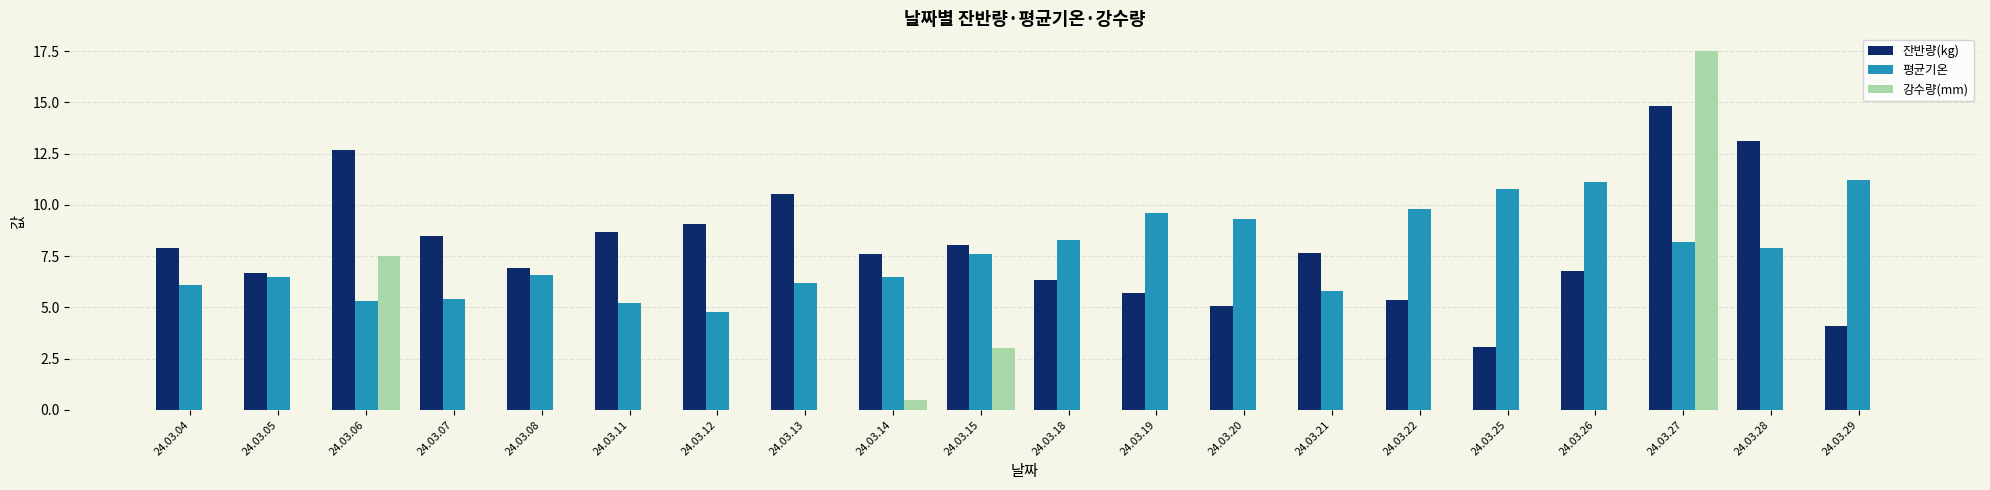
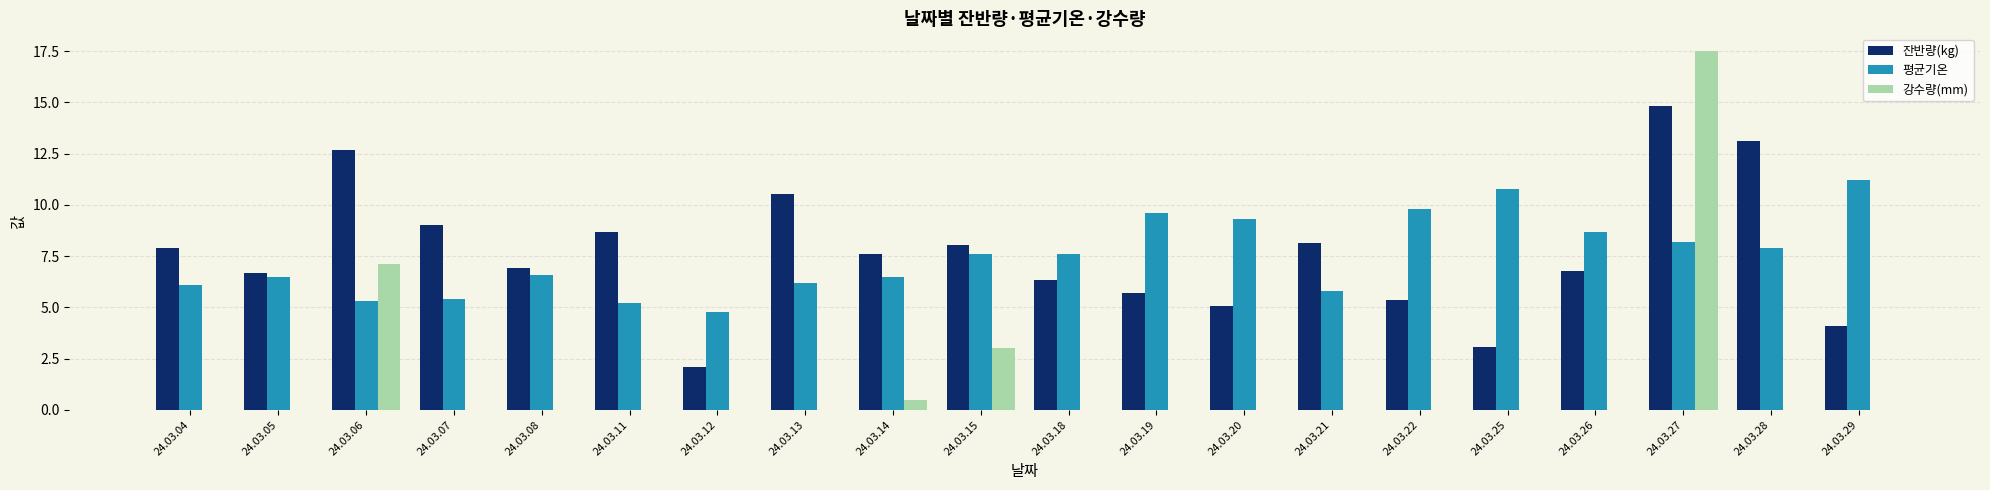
강수량(mm), 24.03.06: 7.5 -> 7.1
잔반량(kg), 24.03.07: 8.5 -> 9.0
잔반량(kg), 24.03.12: 9.1 -> 2.1
평균기온, 24.03.18: 8.3 -> 7.6
잔반량(kg), 24.03.21: 7.7 -> 8.1
평균기온, 24.03.26: 11.1 -> 8.7
